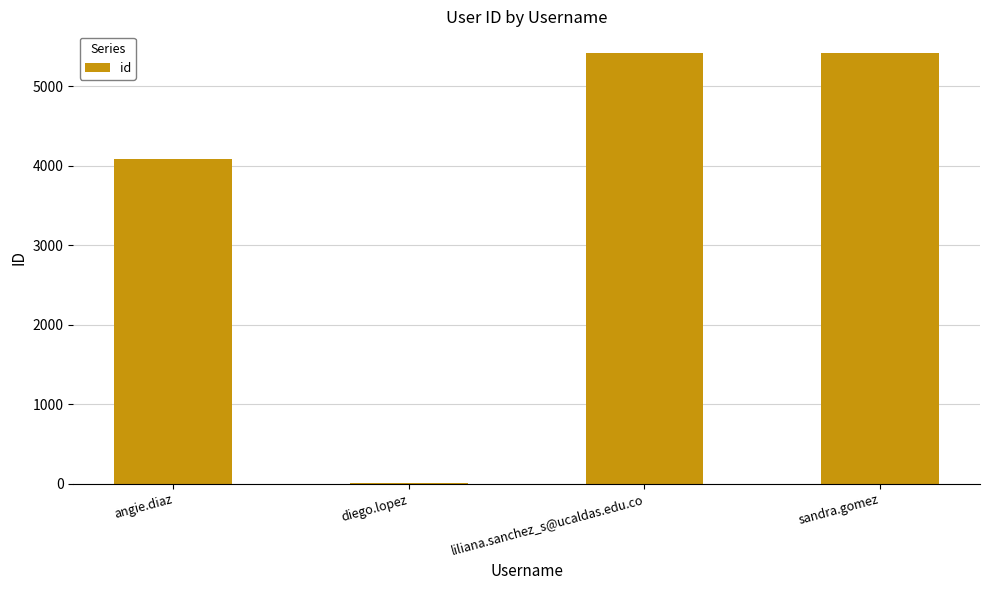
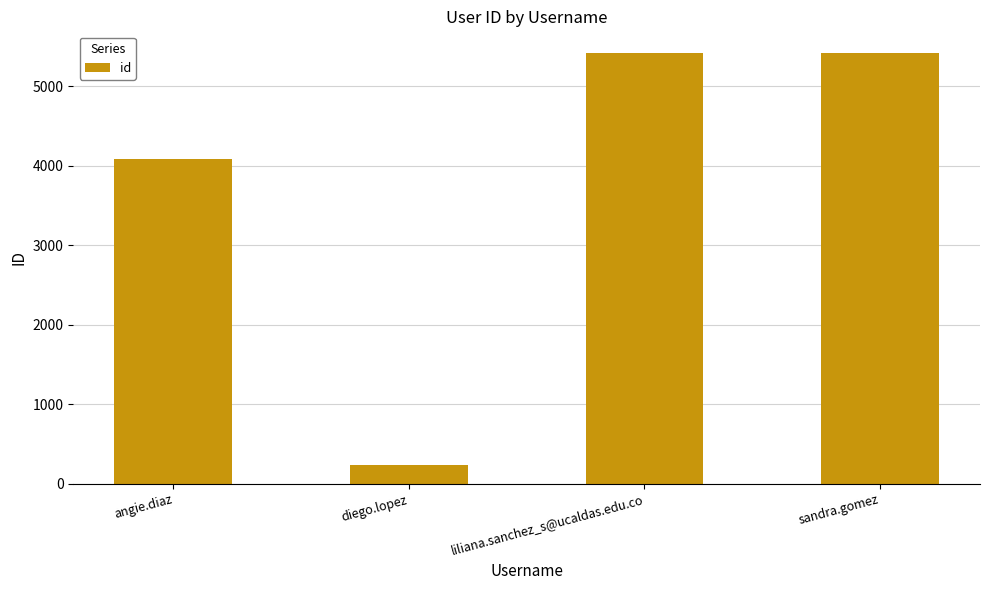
diego.lopez: 0 -> 200
